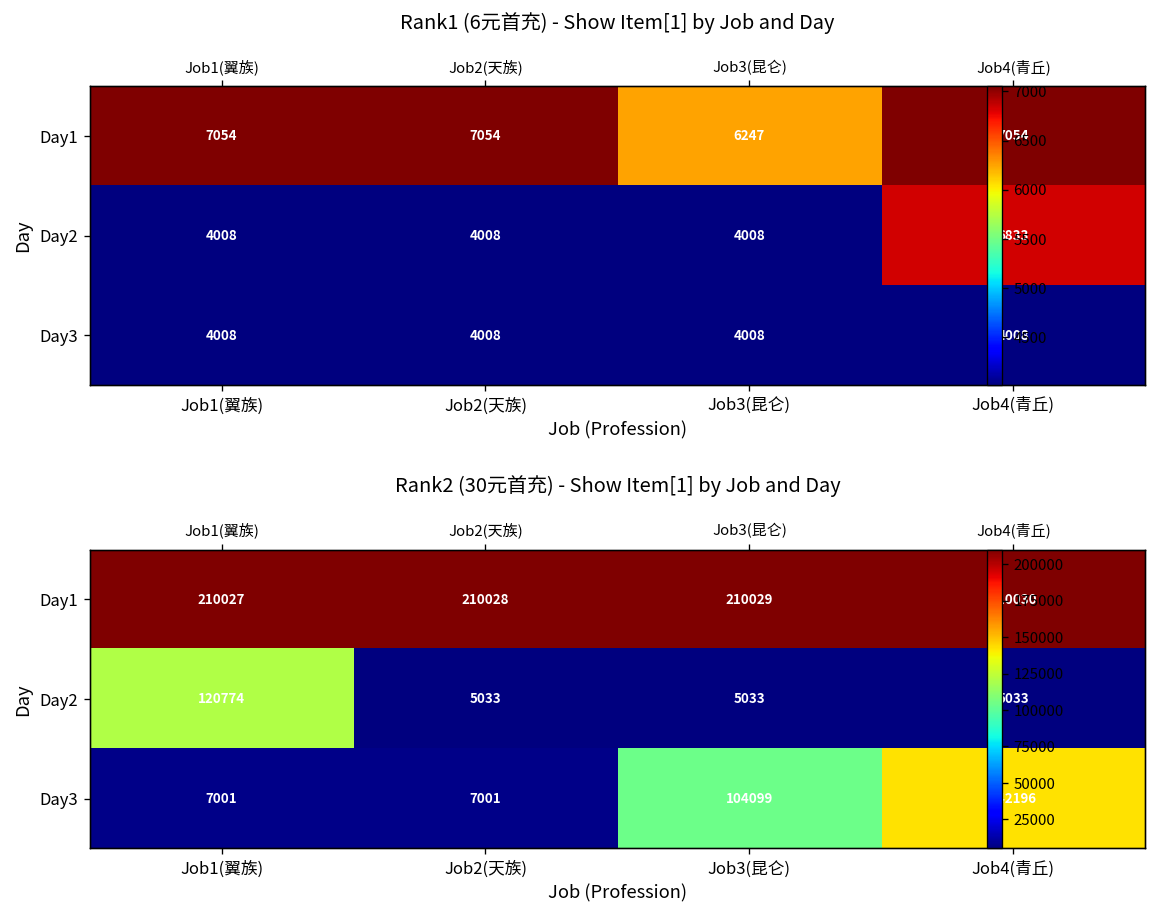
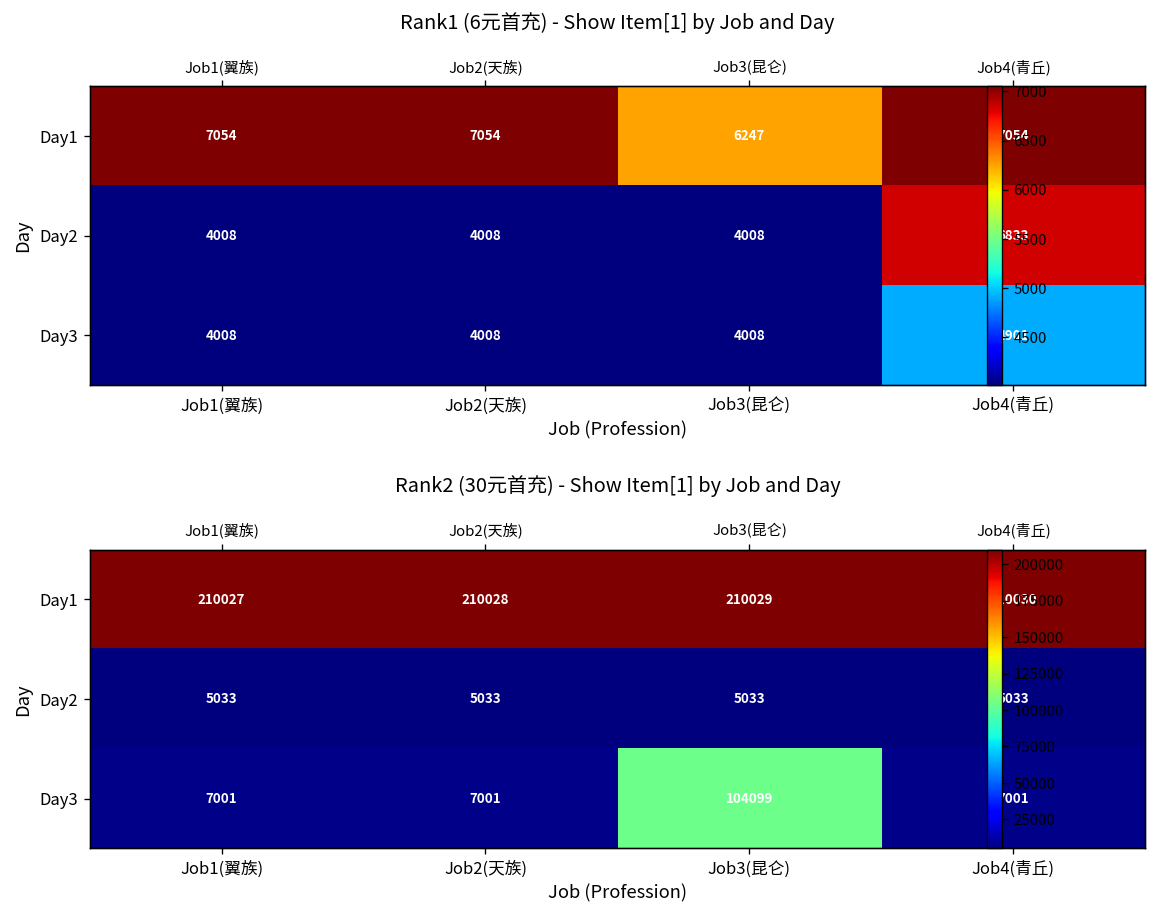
Rank1 (6元首充) - Show Item[1] by Job and Day, Day3, Job4(青丘): 4008 -> 4901
Rank2 (30元首充) - Show Item[1] by Job and Day, Day2, Job1(翼族): 120774 -> 5033
Rank2 (30元首充) - Show Item[1] by Job and Day, Day3, Job4(青丘): 142196 -> 7001
